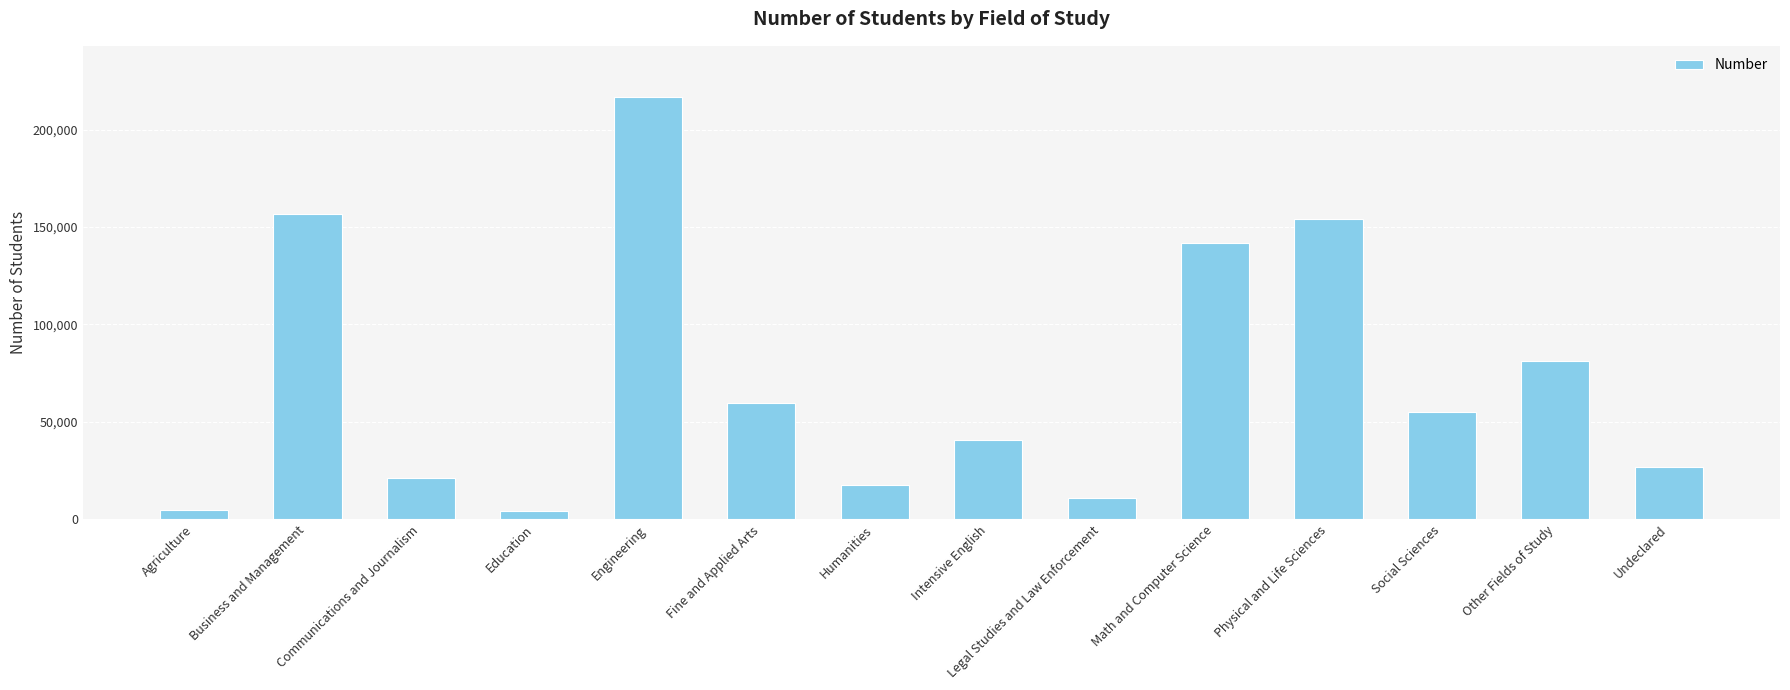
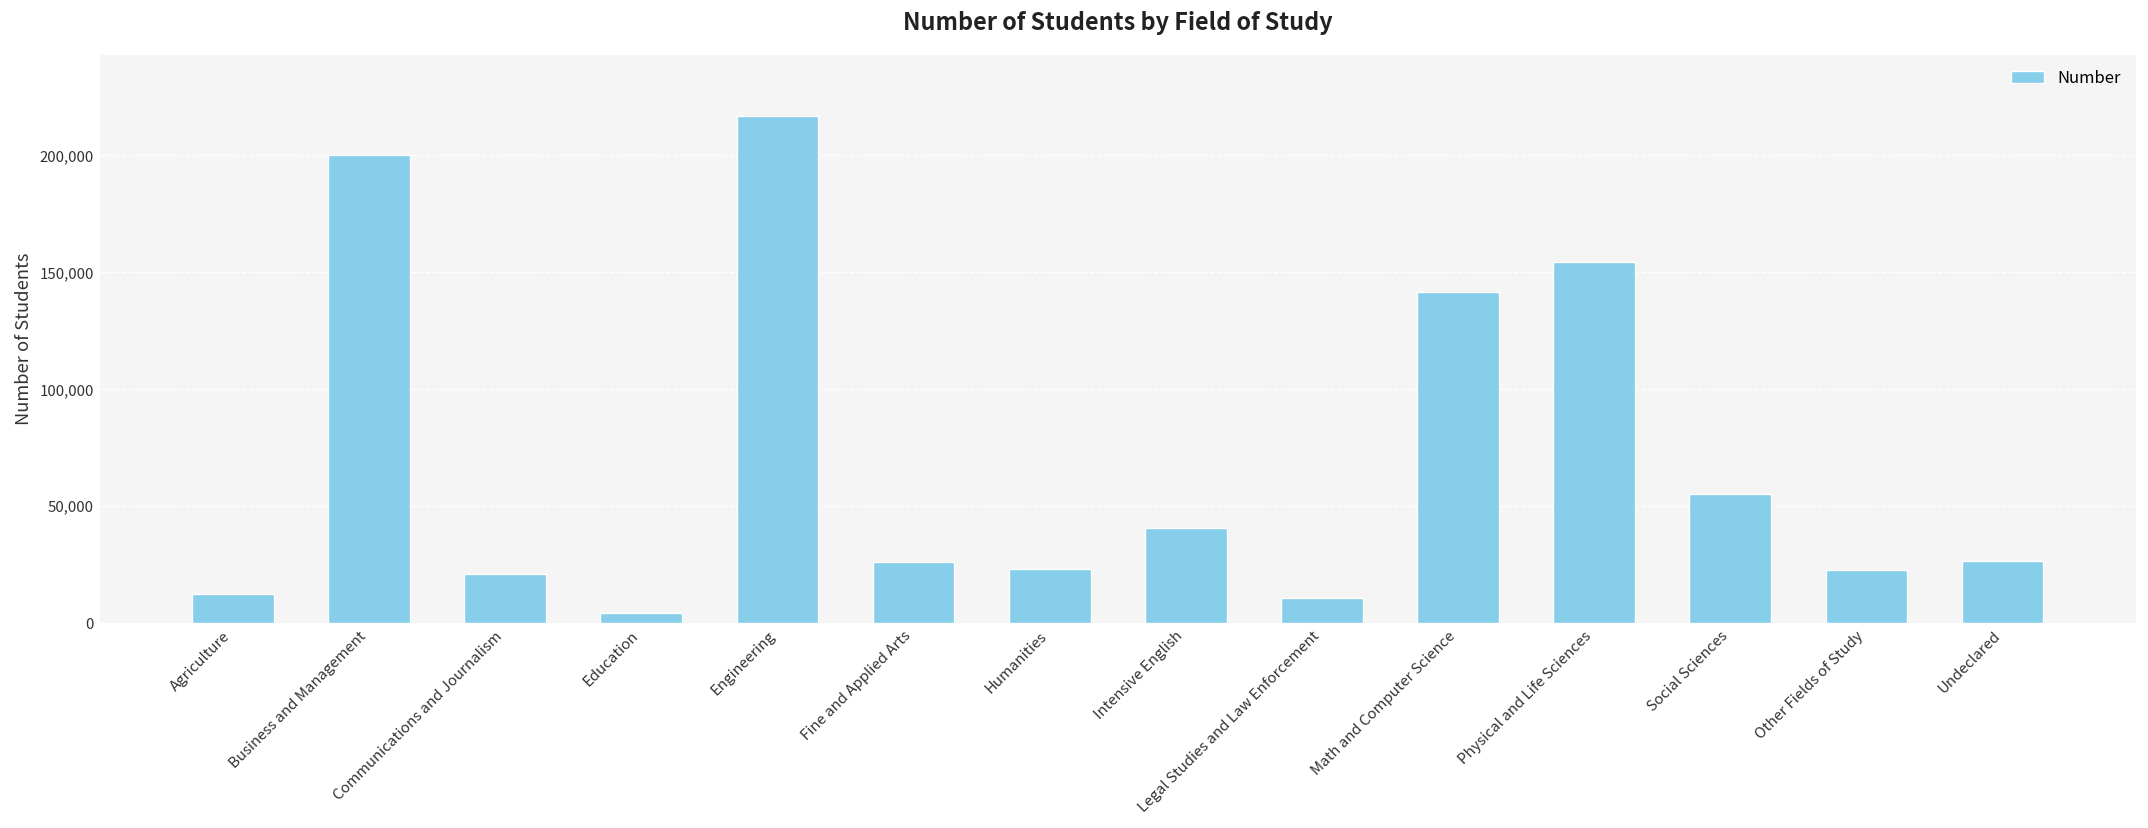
Agriculture: 5,000 -> 12,000
Business and Management: 157,000 -> 200,000
Fine and Applied Arts: 60,000 -> 26,000
Humanities: 18,000 -> 23,000
Other Fields of Study: 81,000 -> 23,000
